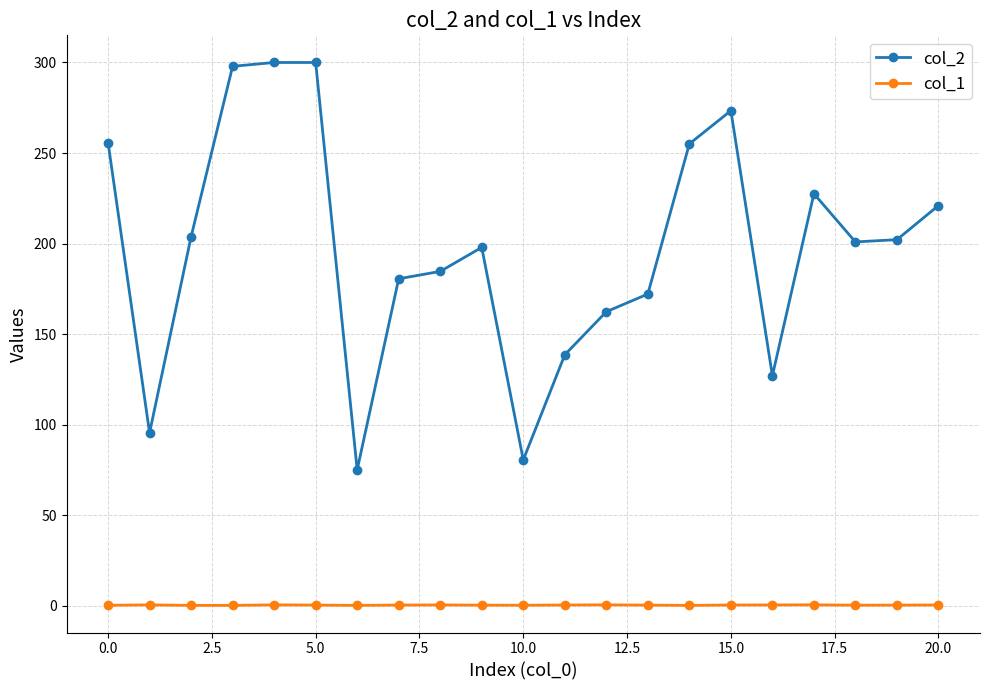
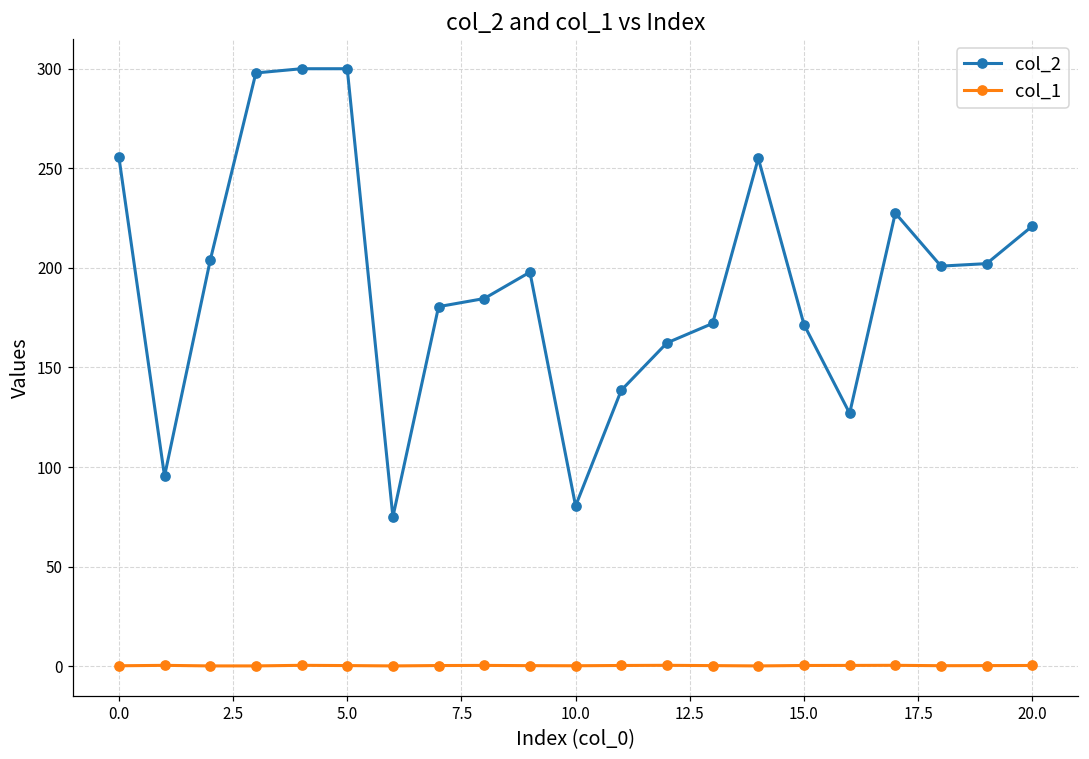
col_2, 15.0: 273 -> 172
